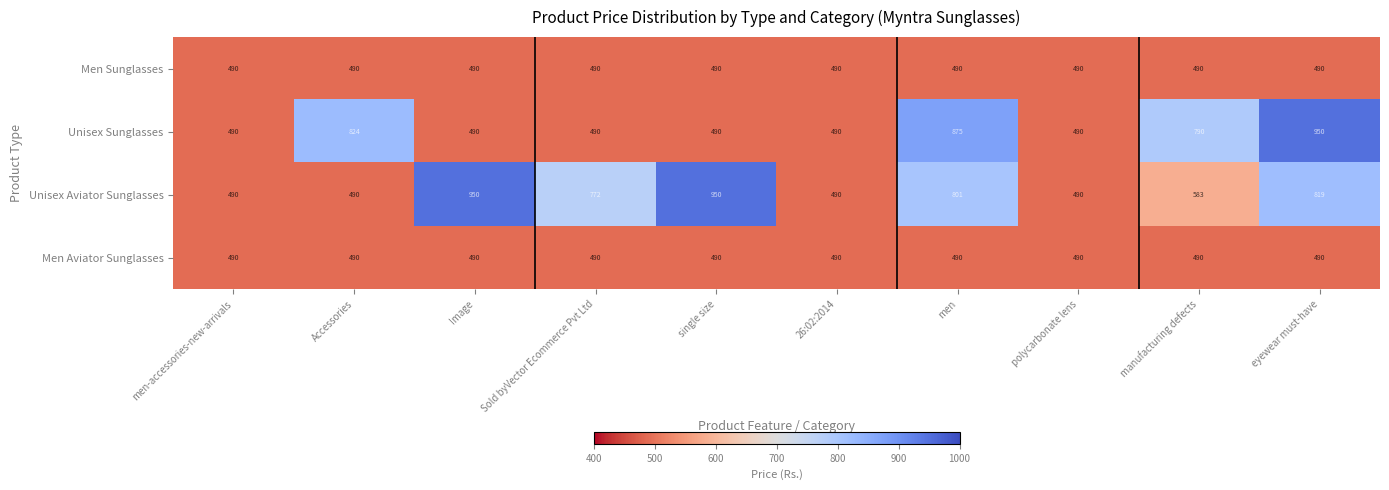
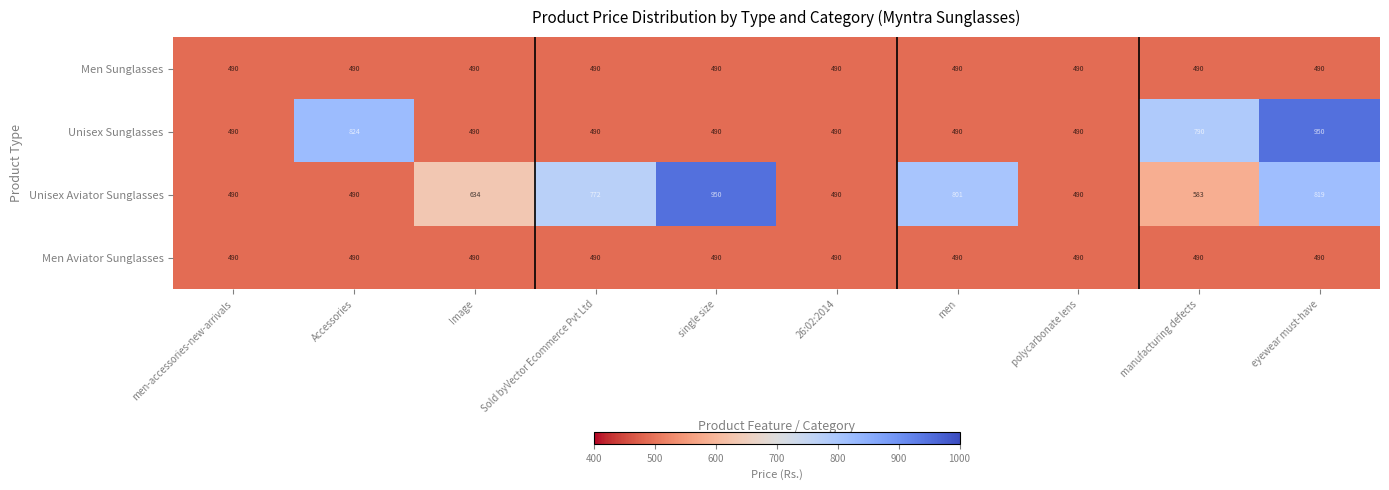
Unisex Sunglasses, men: 875 -> 490
Unisex Aviator Sunglasses, Image: 950 -> 634
